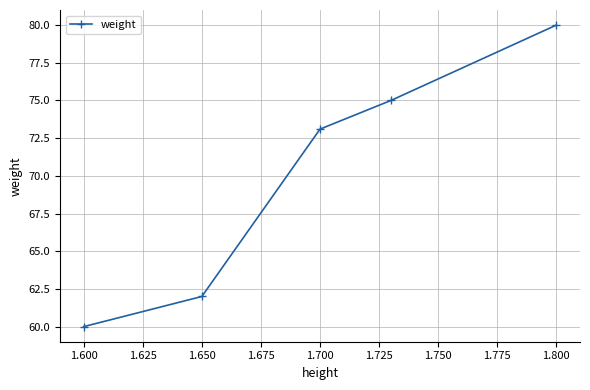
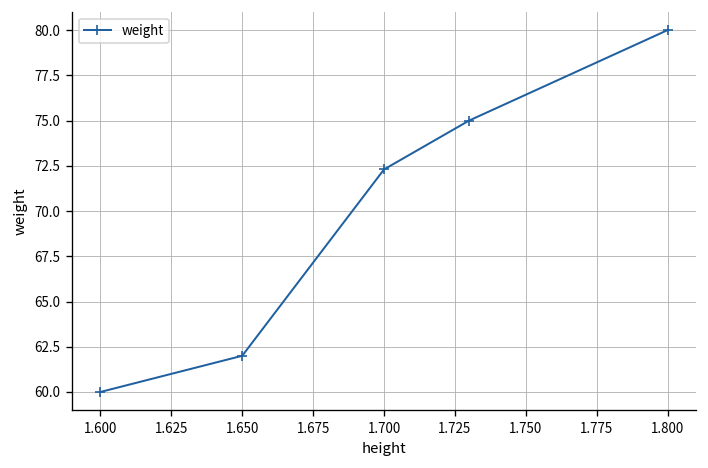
1.700: 73.1 -> 72.3
